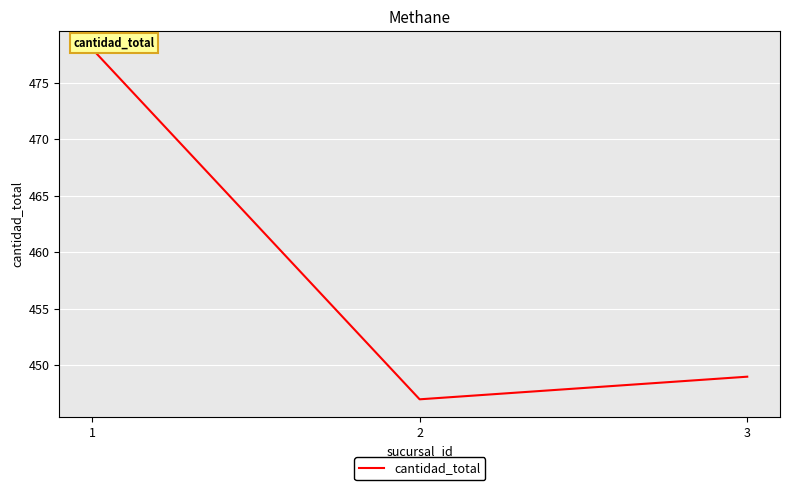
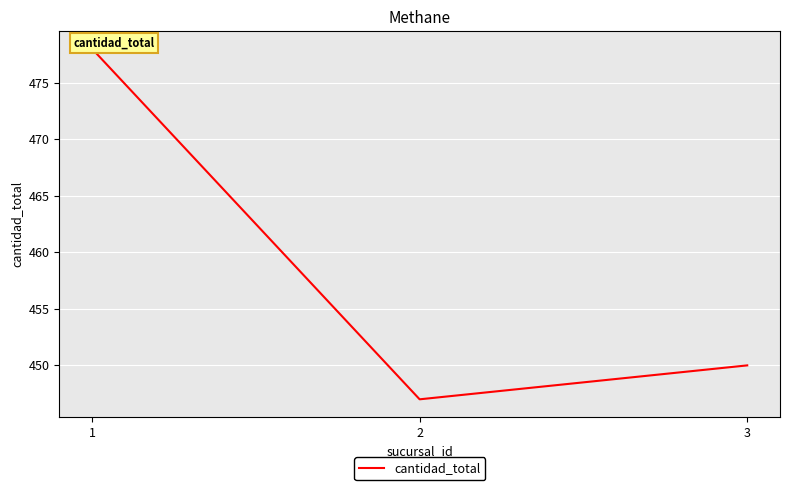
3: 449 -> 450
